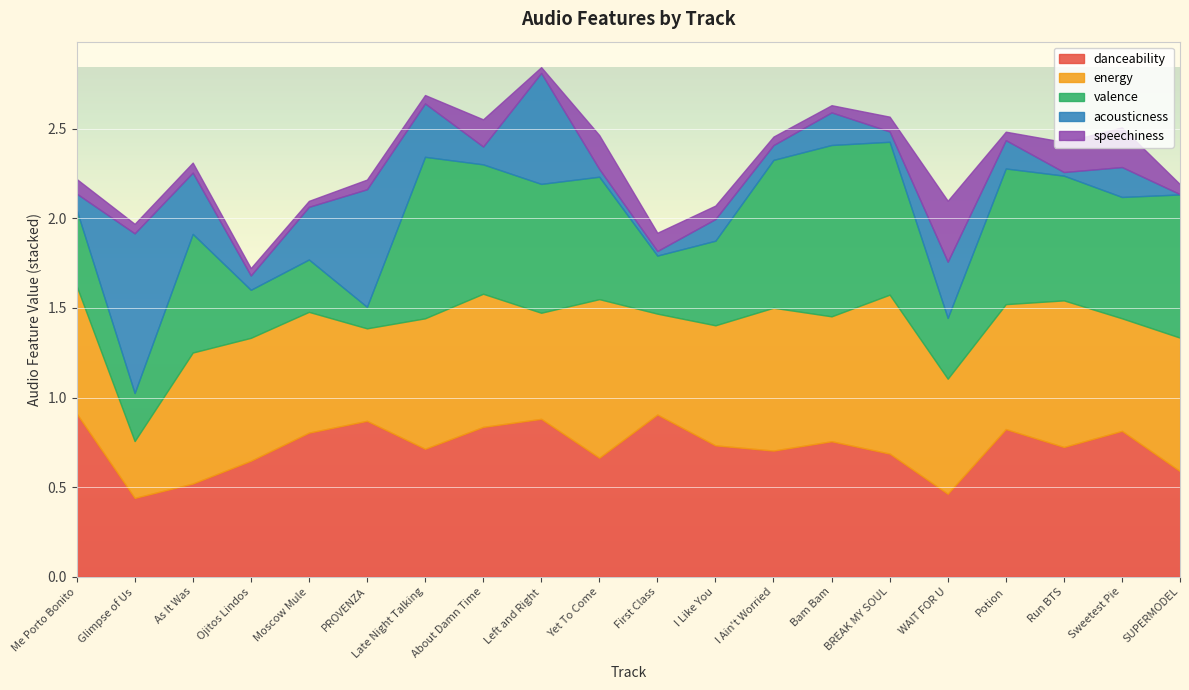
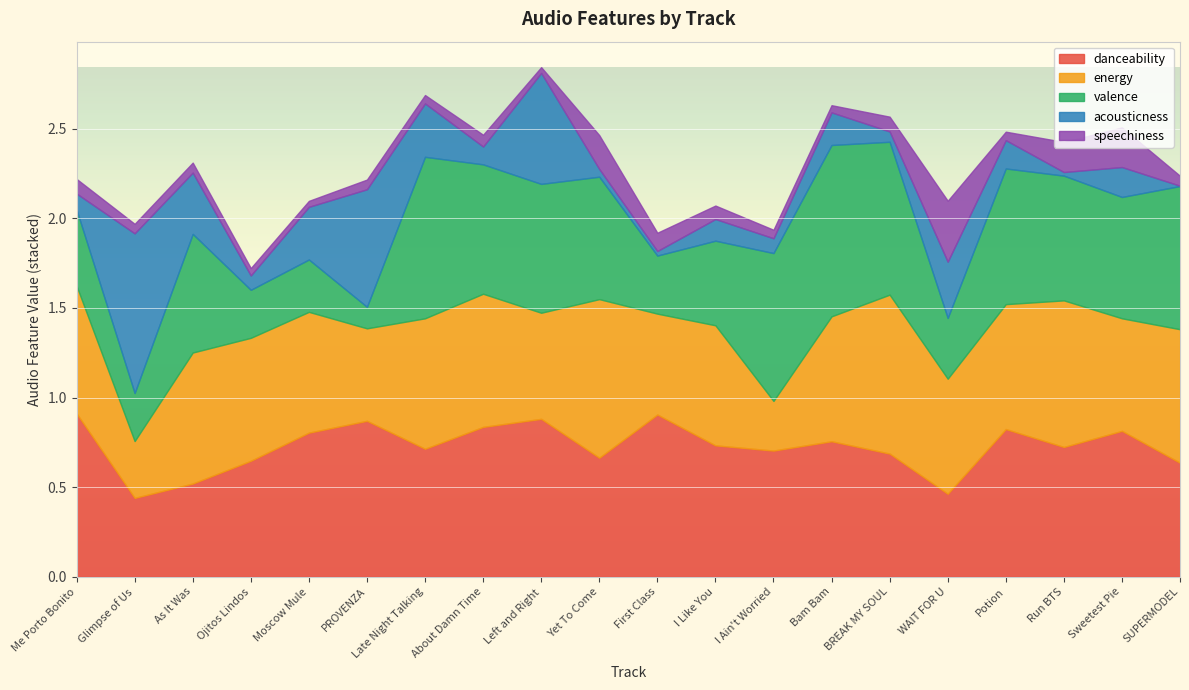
speechiness, About Damn Time: 0.15 -> 0.07
energy, I Ain't Worried: 0.80 -> 0.28
danceability, SUPERMODEL: 0.59 -> 0.64
